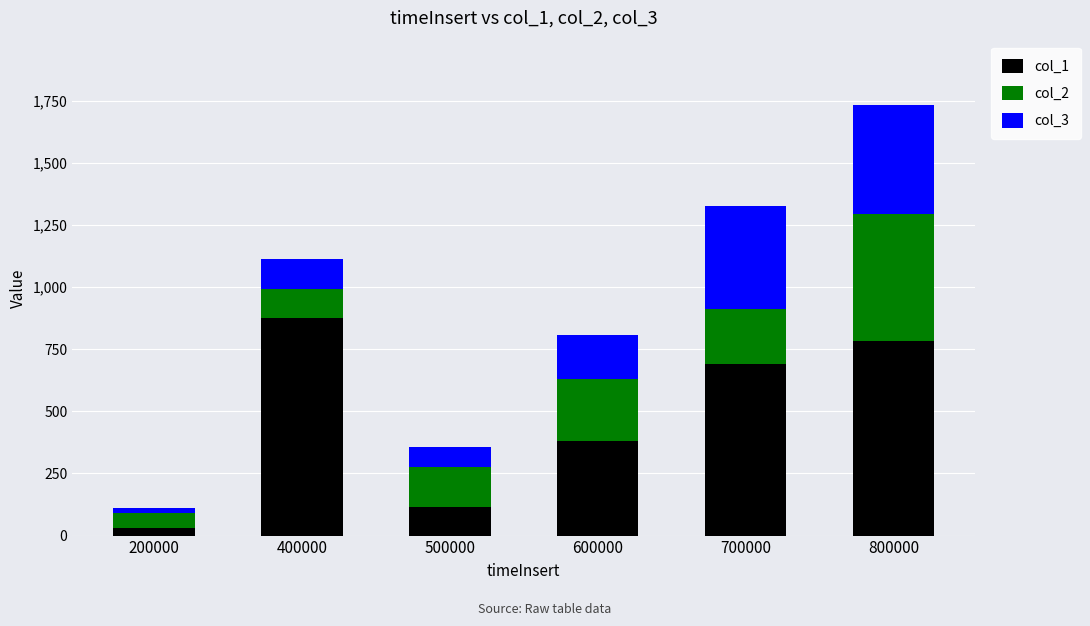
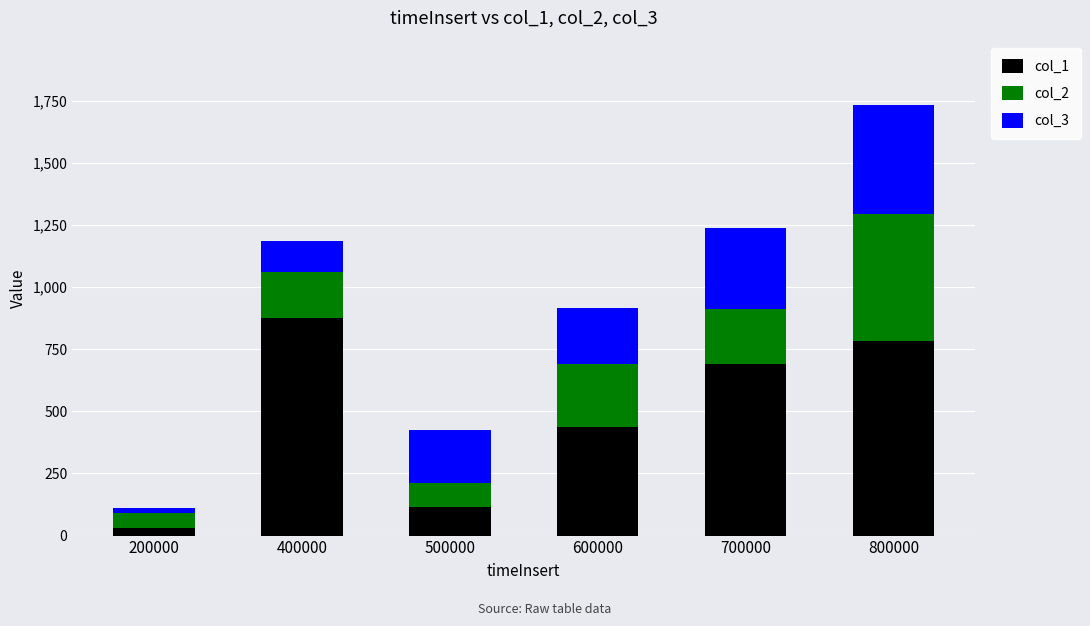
col_2, 400000: 120 -> 190
col_2, 500000: 160 -> 100
col_3, 500000: 80 -> 210
col_1, 600000: 380 -> 440
col_3, 600000: 180 -> 230
col_3, 700000: 420 -> 320
